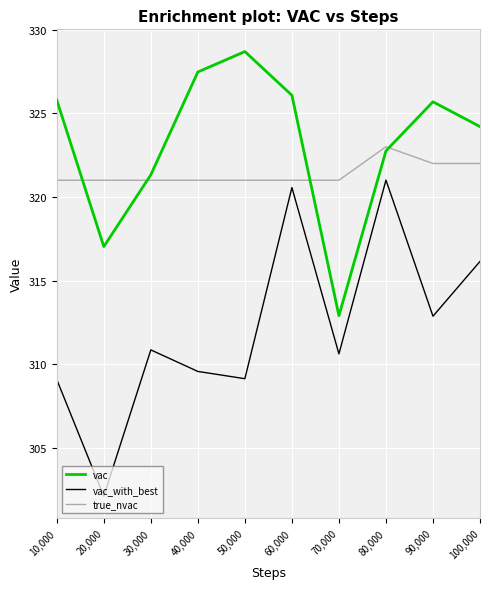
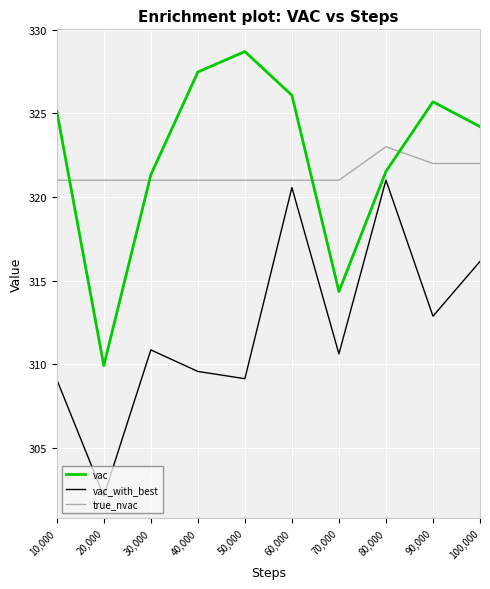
vac, 10,000: 325.8 -> 325.1
vac, 20,000: 317.0 -> 309.9
vac, 70,000: 312.9 -> 314.3
vac, 80,000: 322.8 -> 321.5
